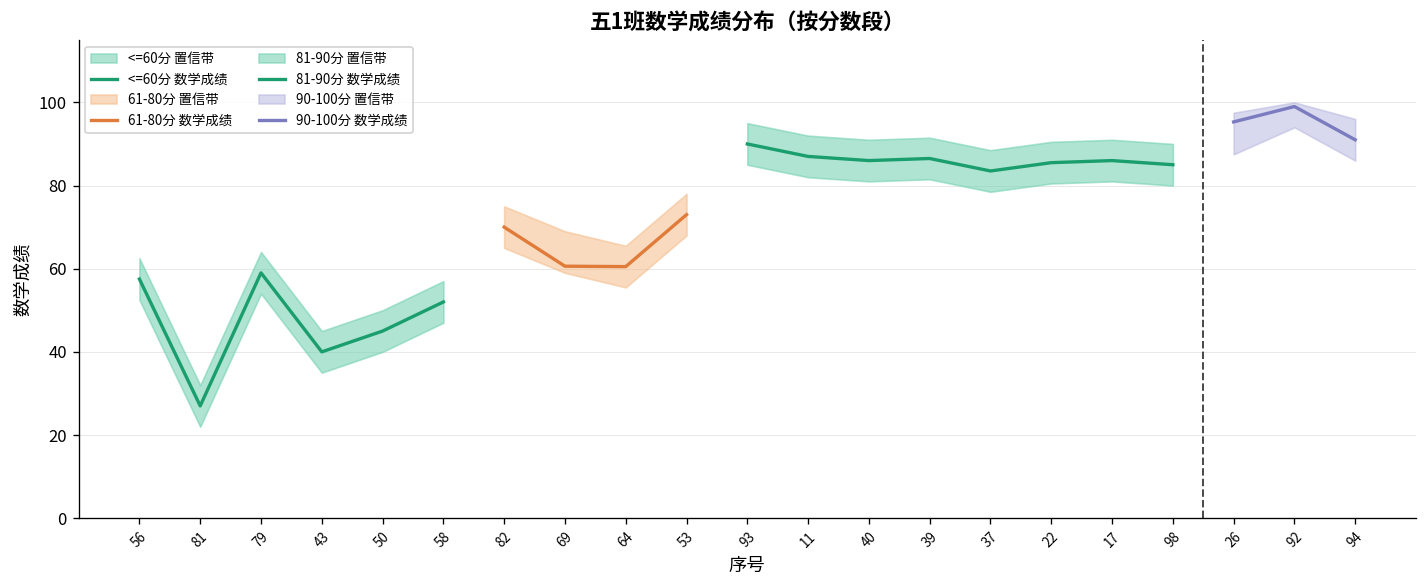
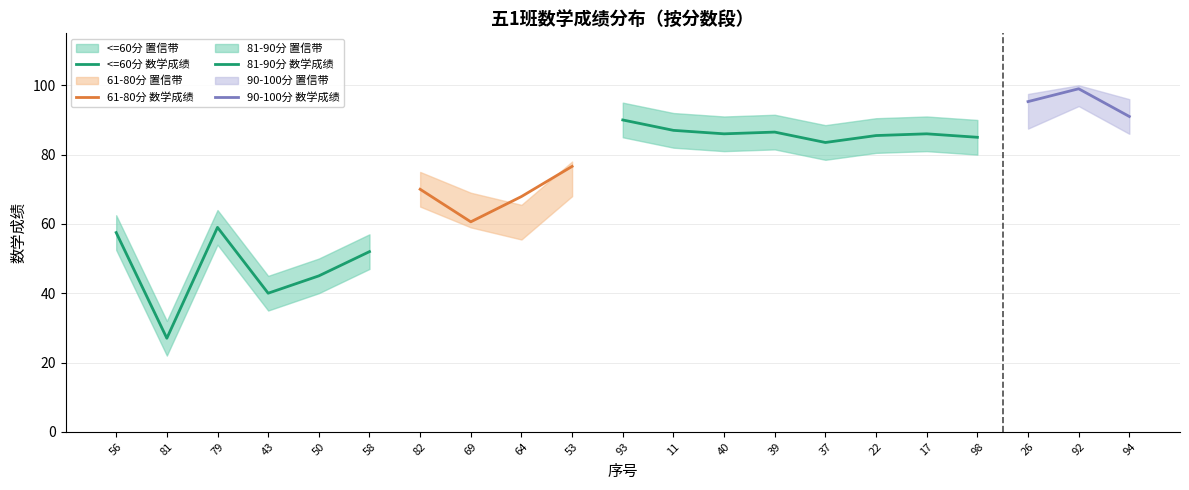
61-80分 数学成绩, 64: 61 -> 68
61-80分 数学成绩, 53: 73 -> 77
